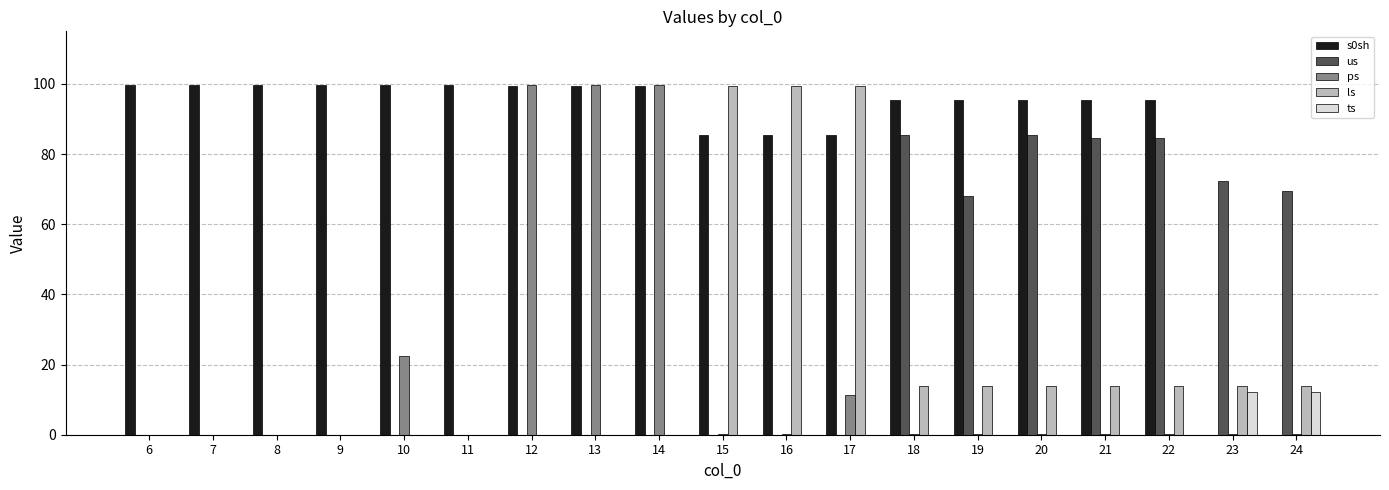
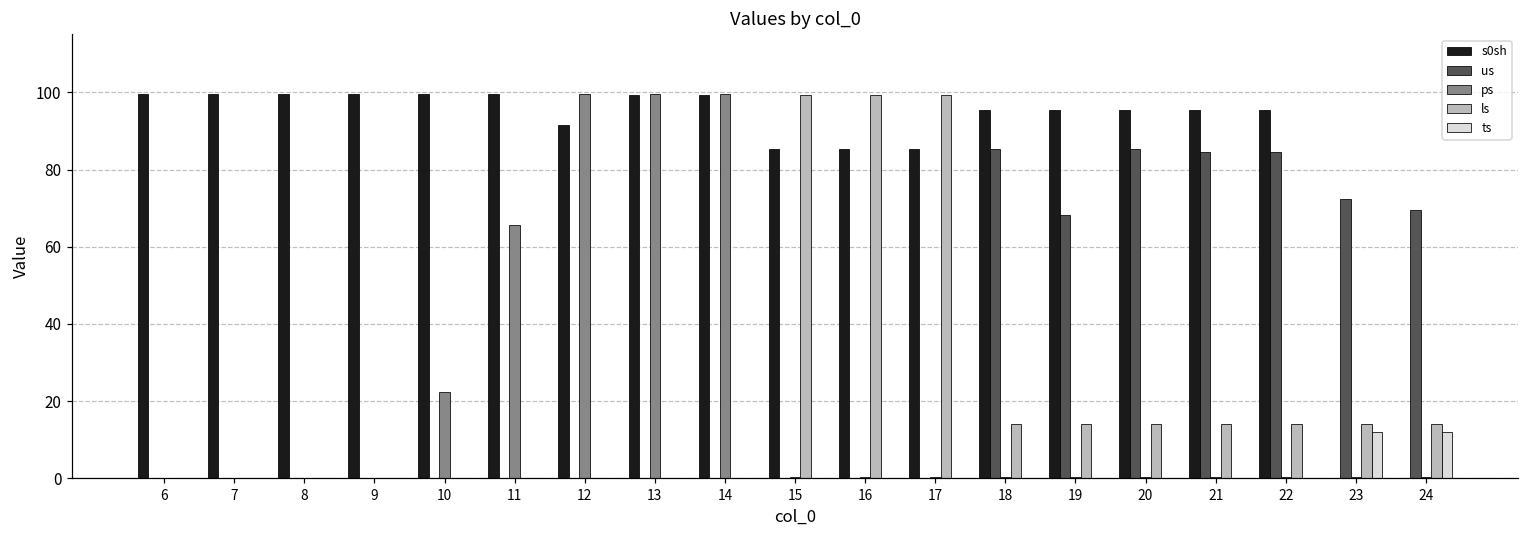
ps, 11: 0 -> 66
s0sh, 12: 99 -> 92
ps, 17: 11 -> 0
